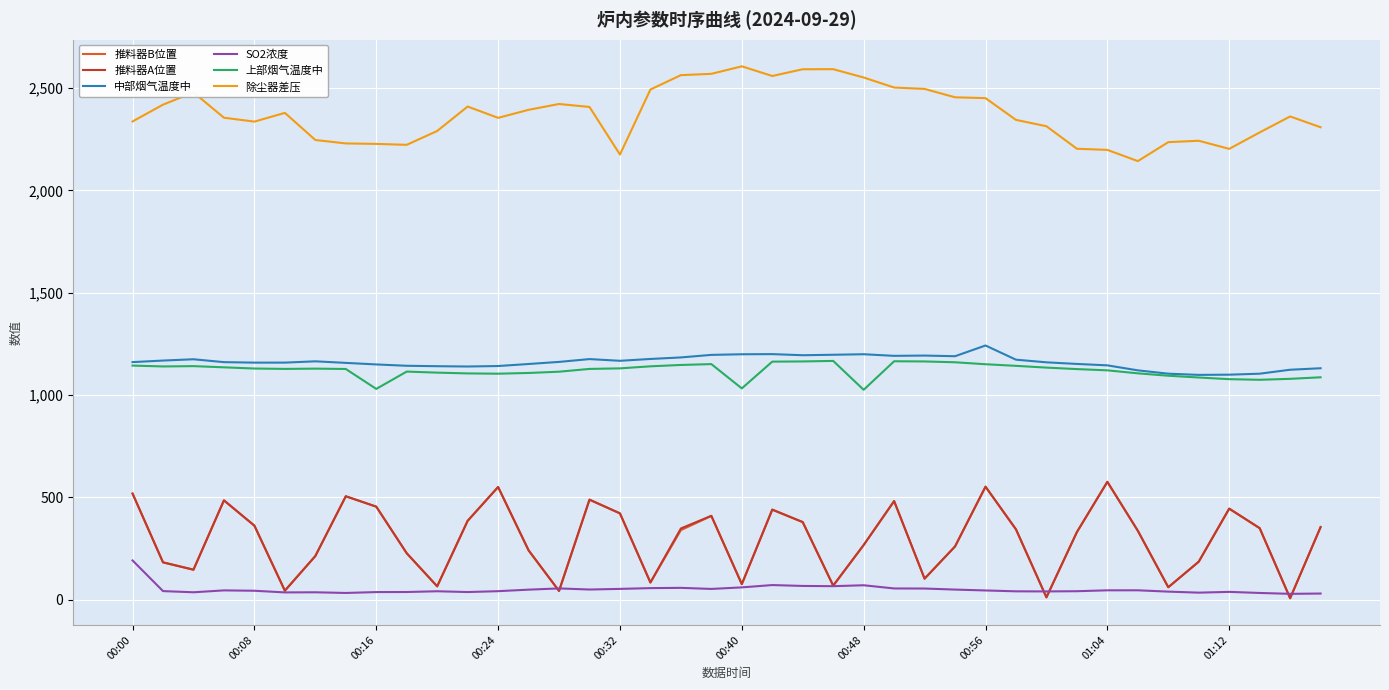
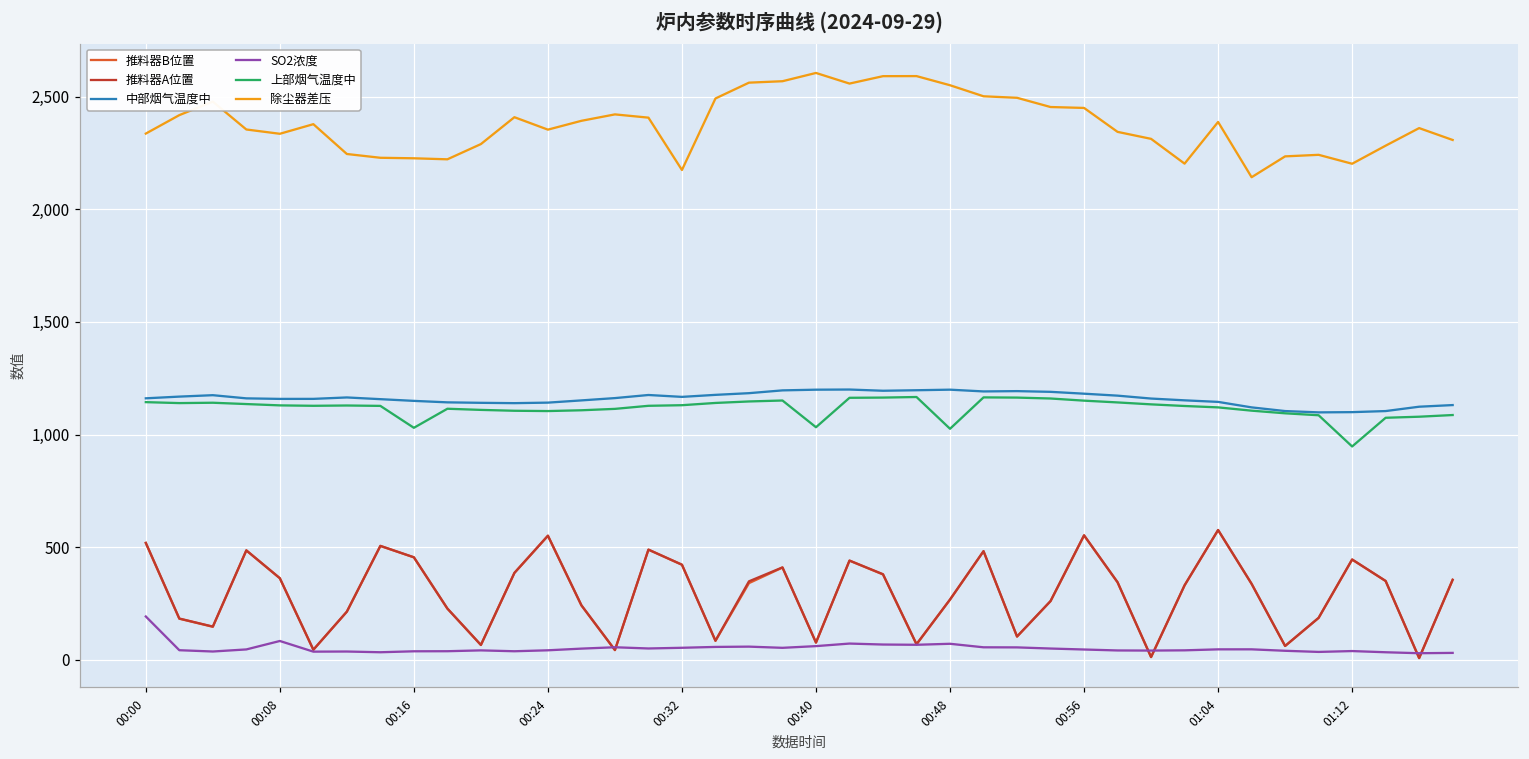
SO2浓度, 00:08: 40 -> 80
中部烟气温度中, 00:56: 1,240 -> 1,180
除尘器差压, 01:04: 2,200 -> 2,390
上部烟气温度中, 01:12: 1,080 -> 950
